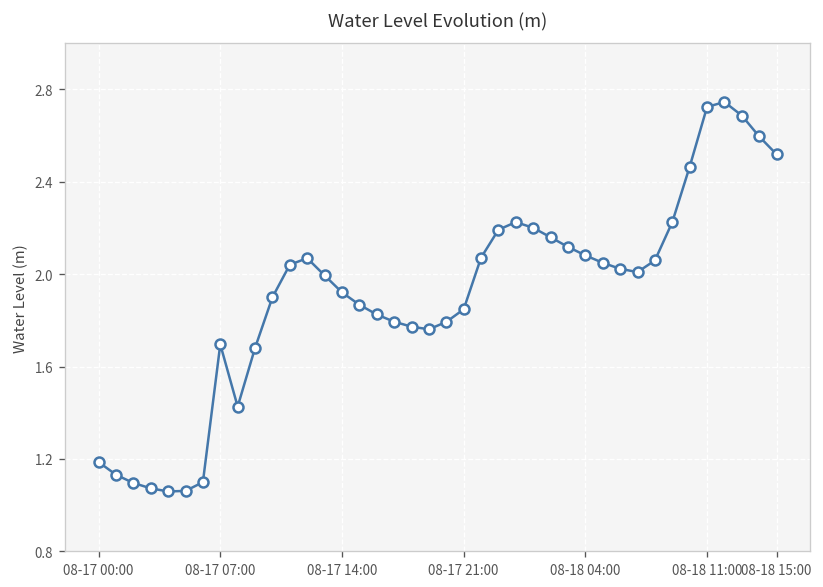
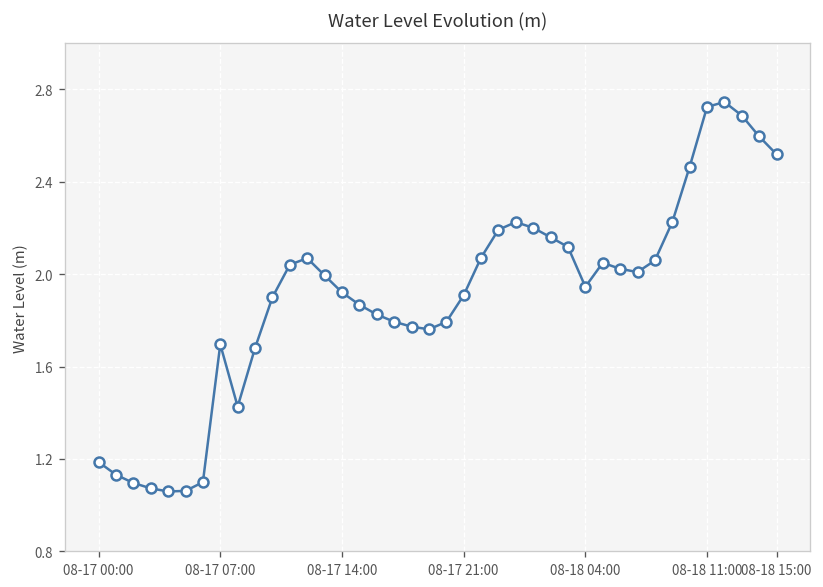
08-17 21:00: 1.85 -> 1.91
08-18 04:00: 2.08 -> 1.95
